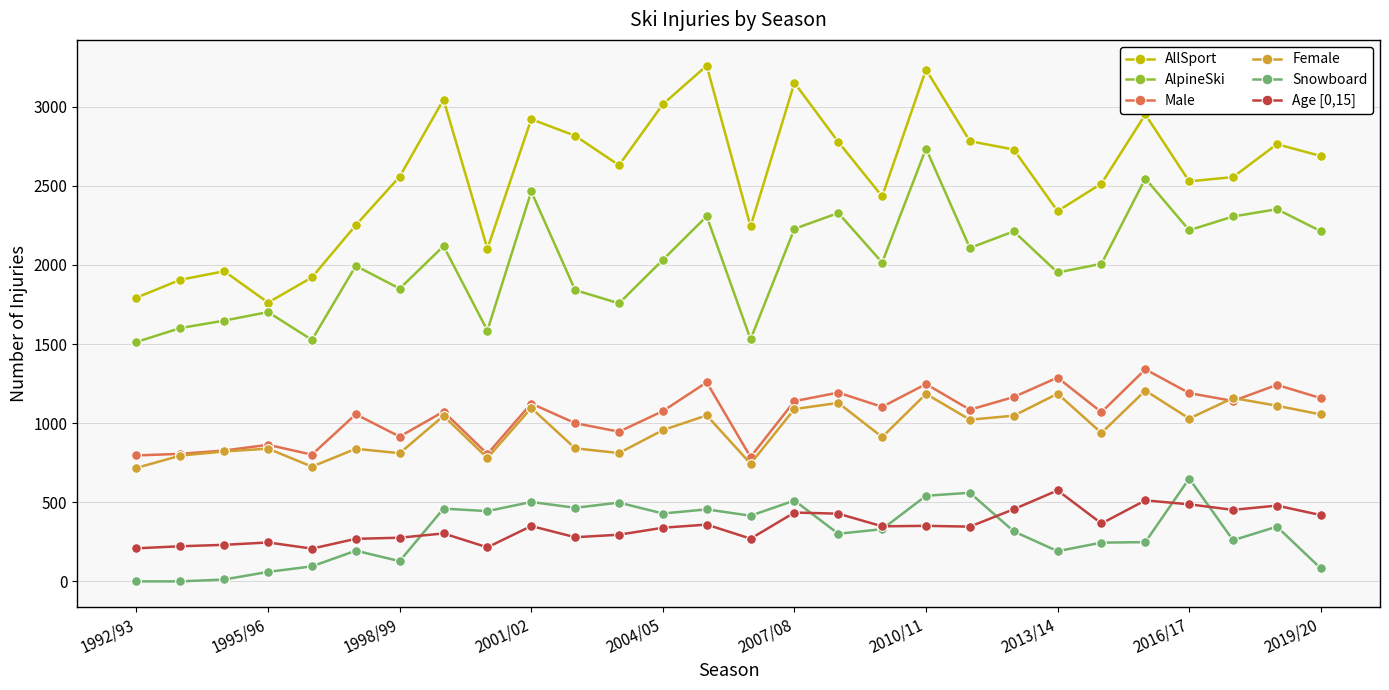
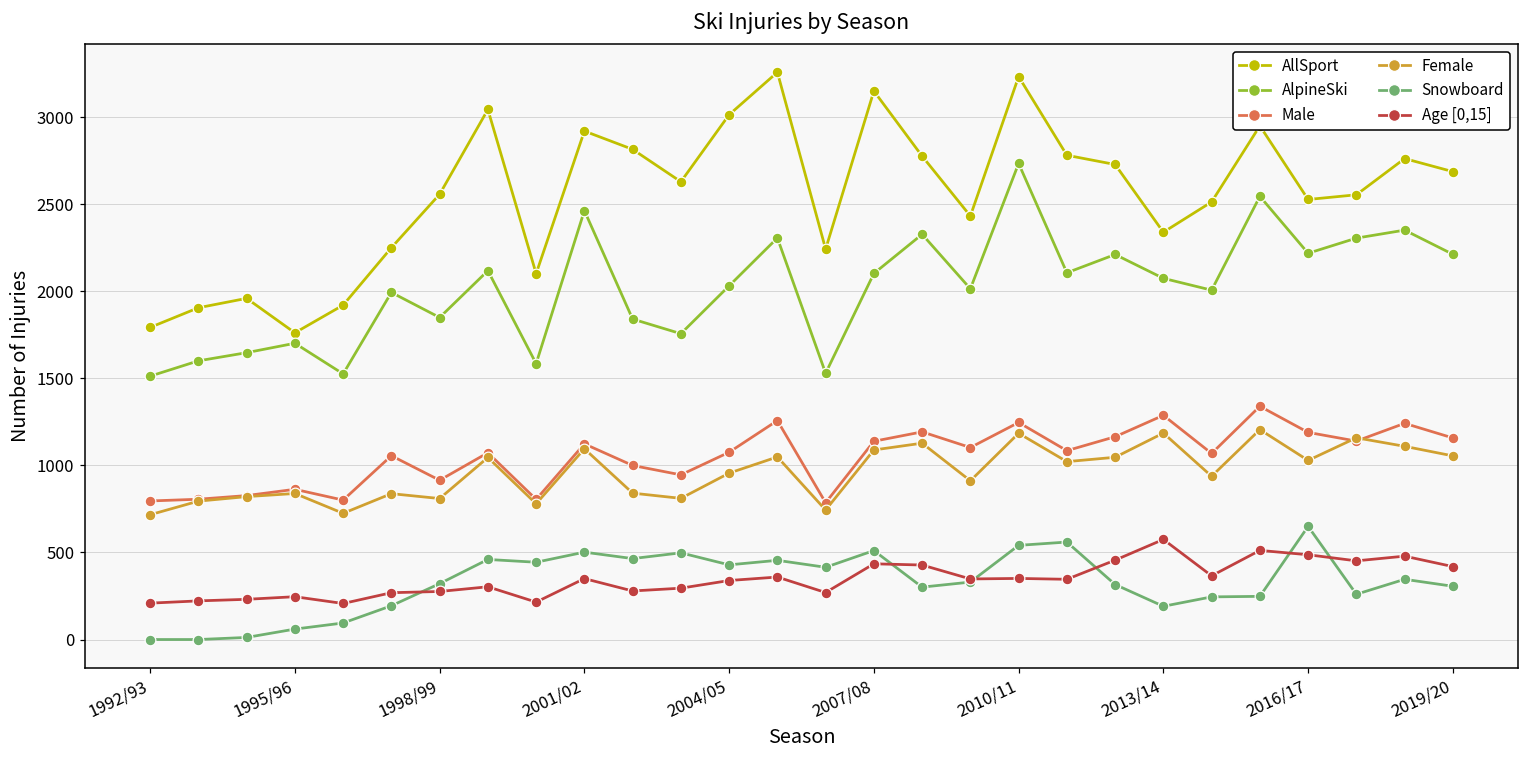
Snowboard, 1998/99: 130 -> 320
AlpineSki, 2007/08: 2230 -> 2100
AlpineSki, 2013/14: 1950 -> 2080
Snowboard, 2019/20: 80 -> 310
